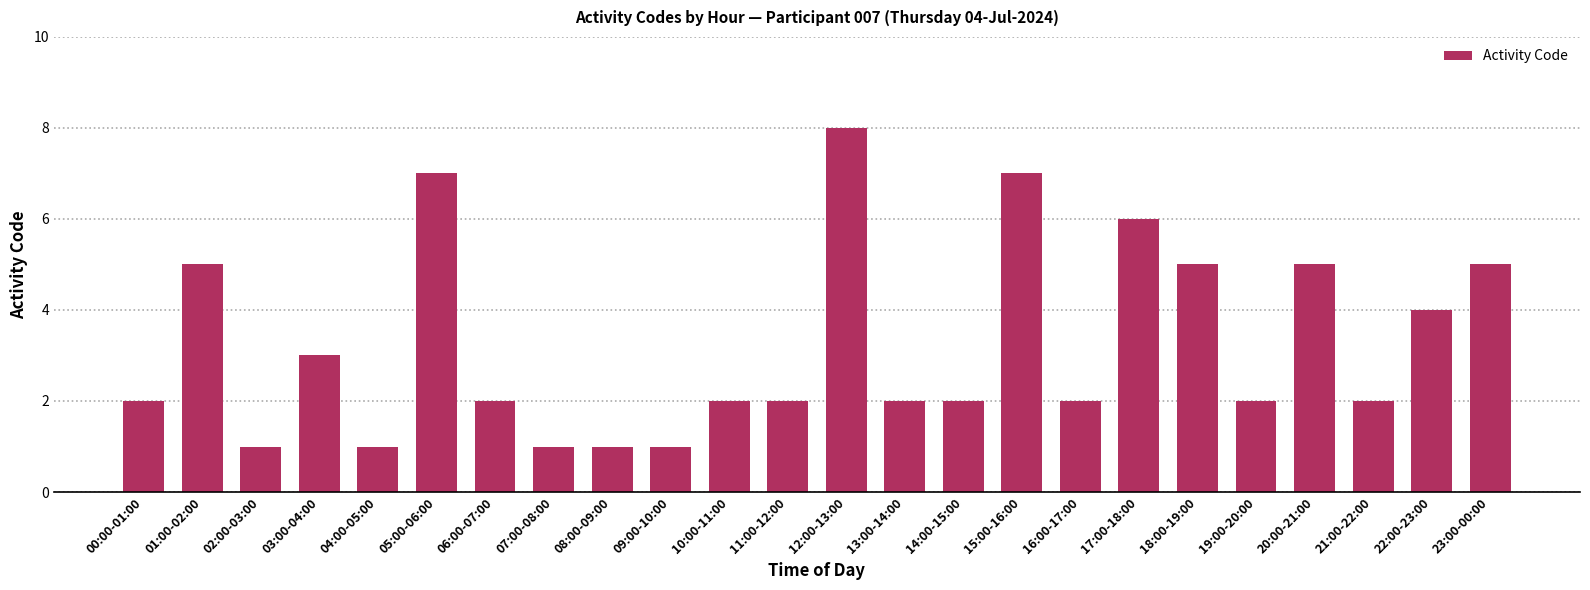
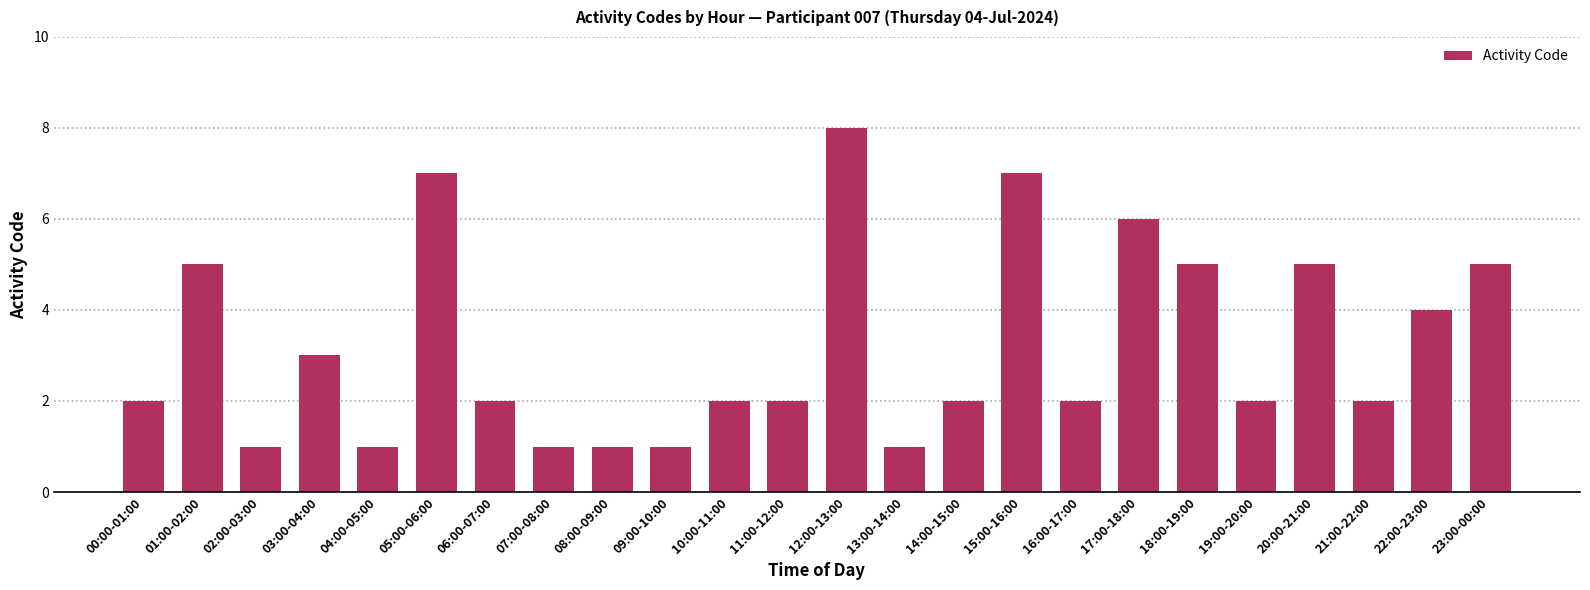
13:00-14:00: 2 -> 1
